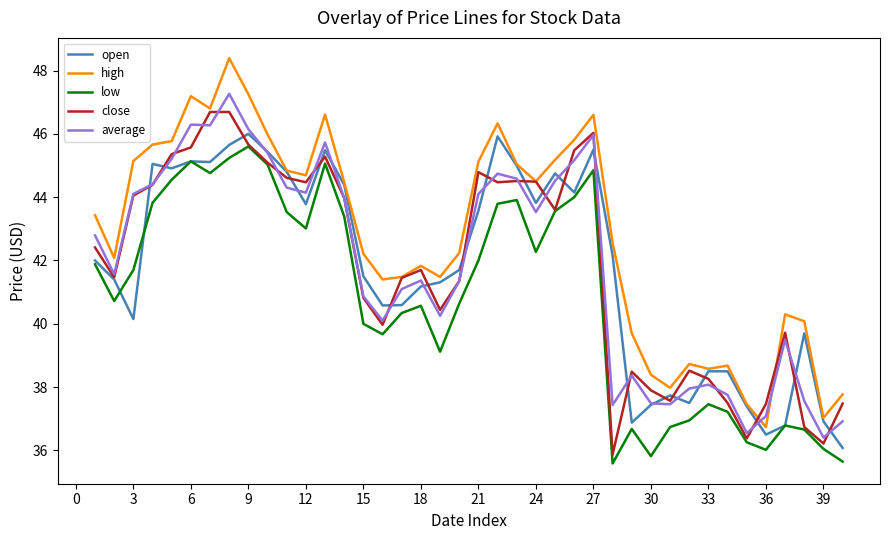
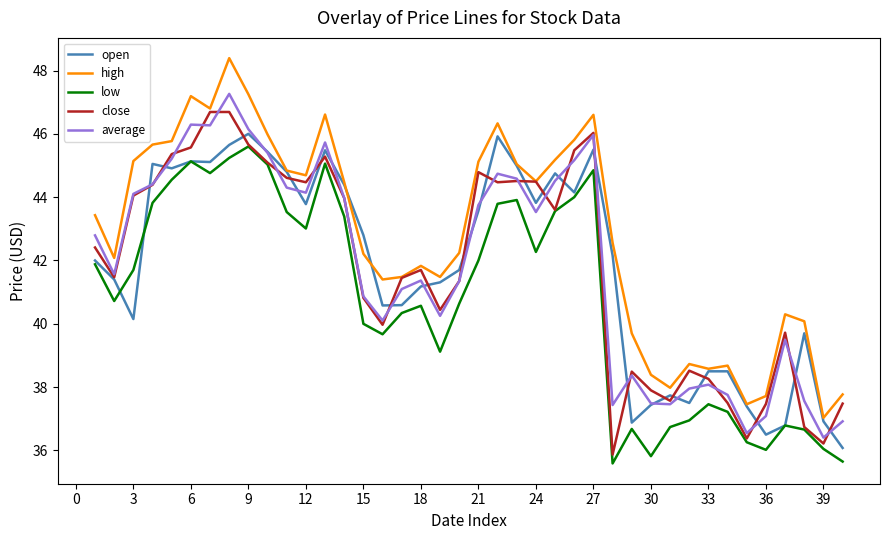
open, 15: 41.5 -> 42.8
average, 21: 44.1 -> 43.8
high, 36: 36.7 -> 37.7
